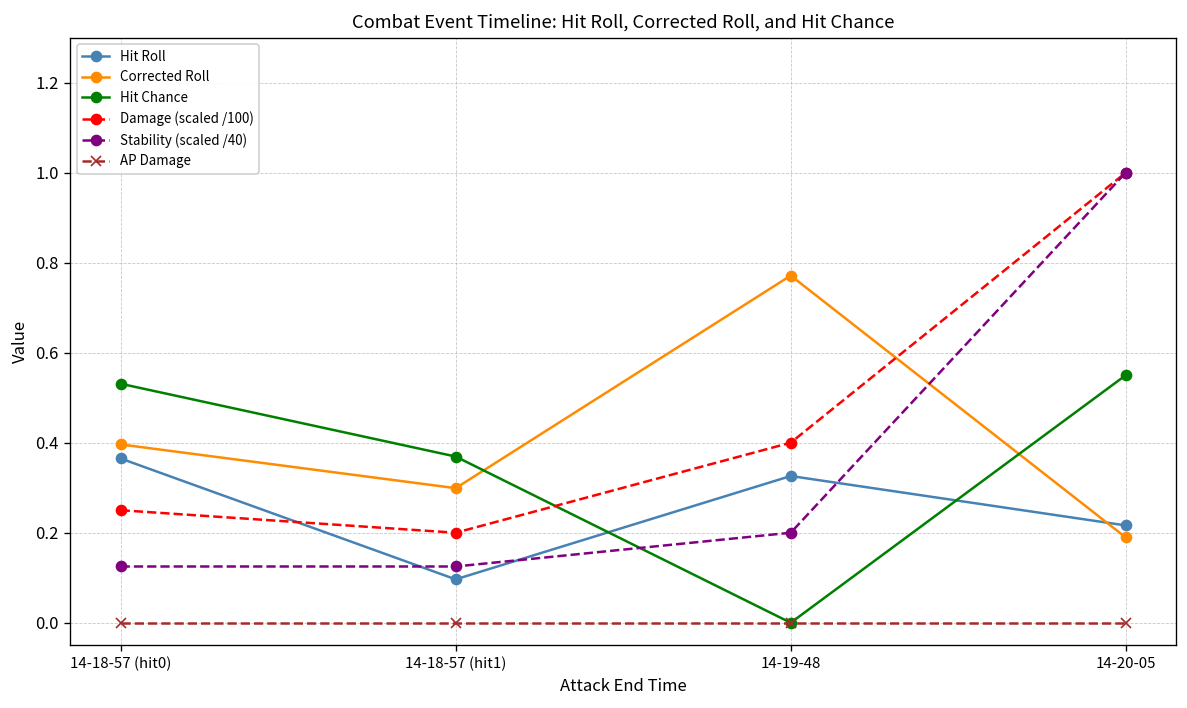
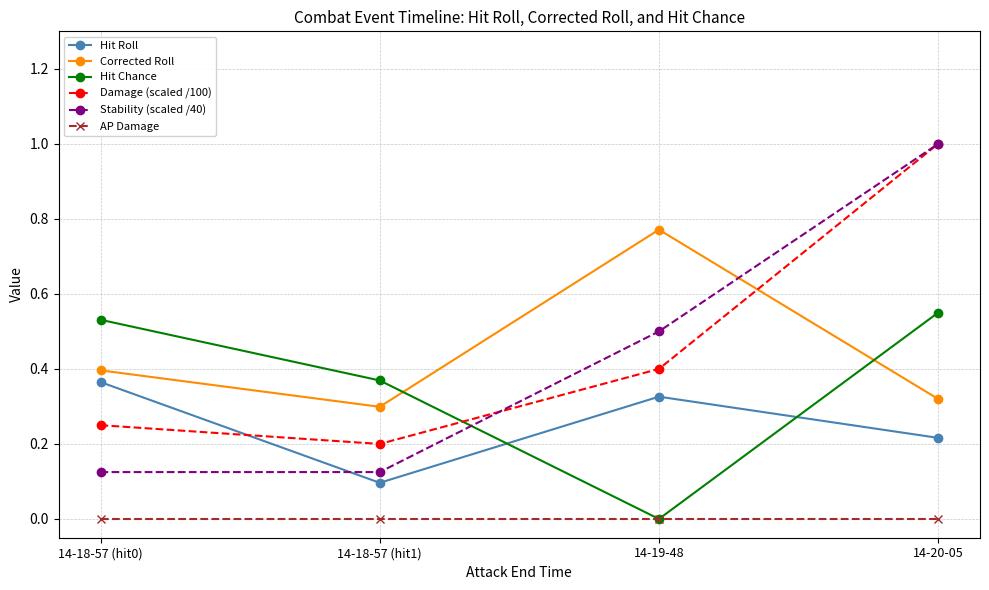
Stability (scaled /40), 14-19-48: 0.20 -> 0.50
Corrected Roll, 14-20-05: 0.19 -> 0.32
